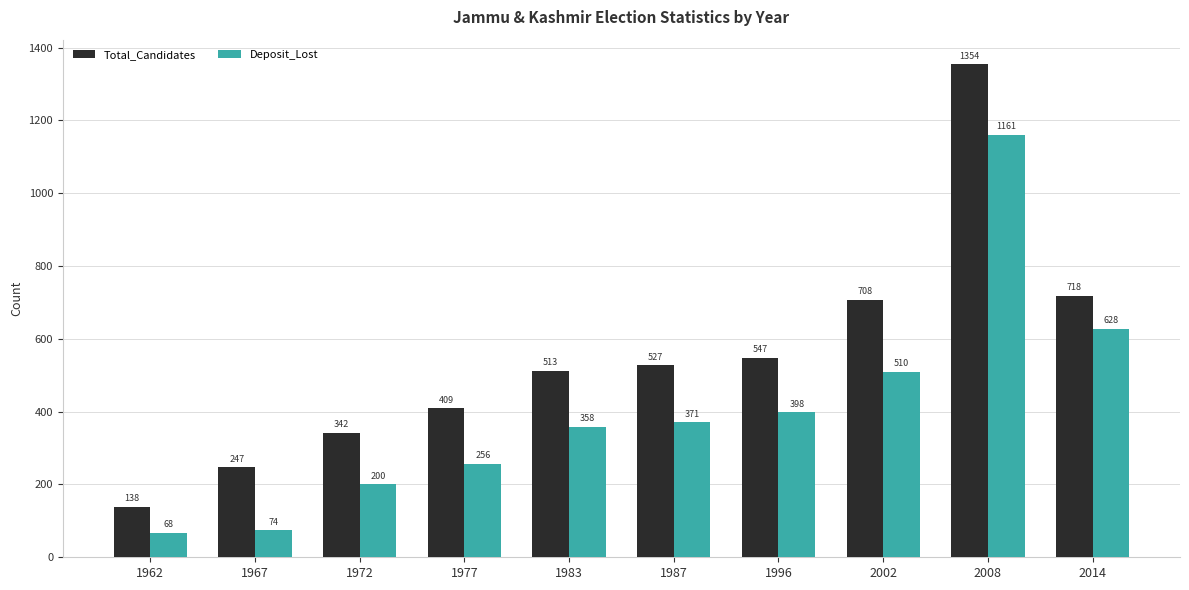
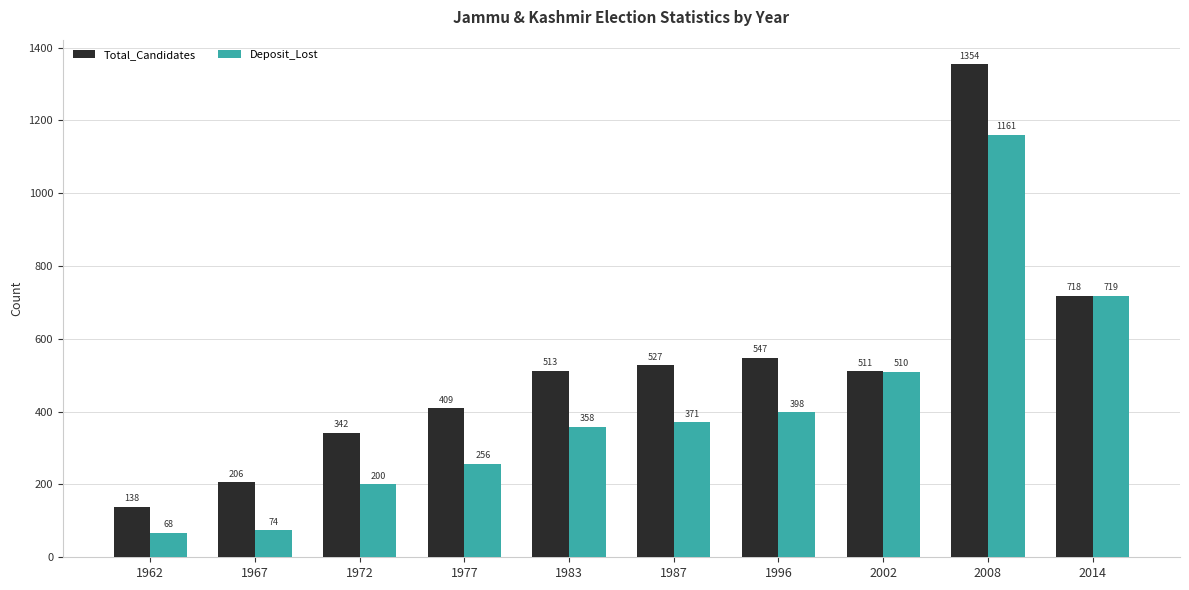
Total_Candidates, 1967: 247 -> 206
Total_Candidates, 2002: 708 -> 511
Deposit_Lost, 2014: 628 -> 719
